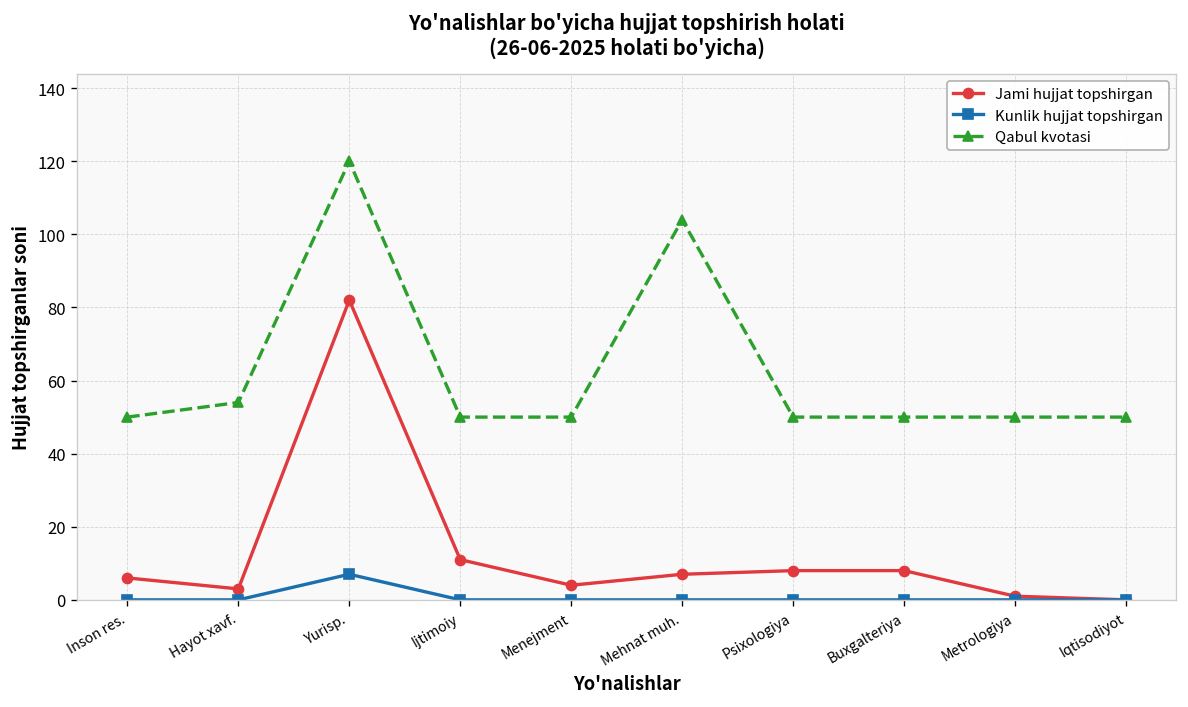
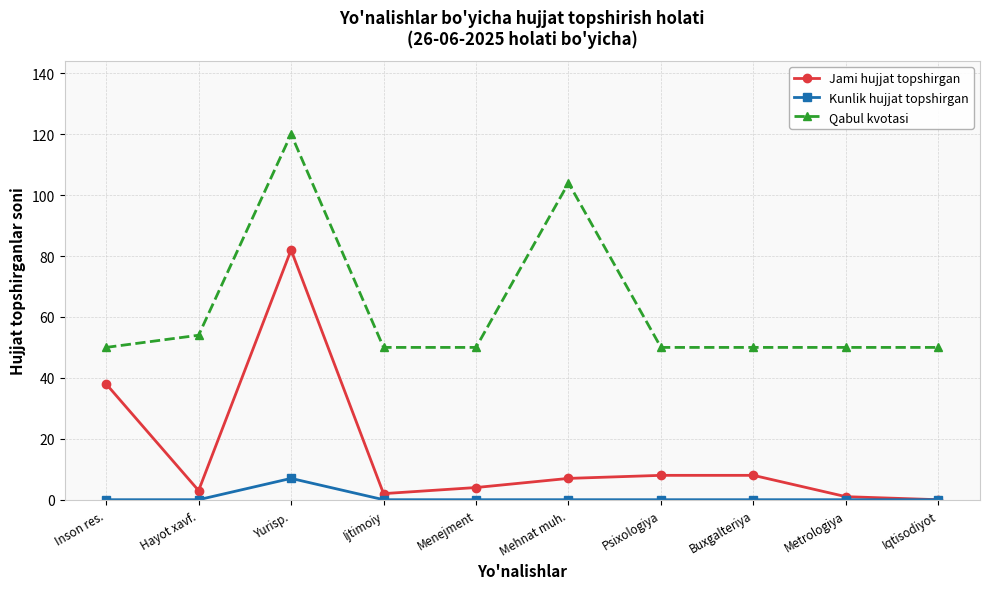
Jami hujjat topshirgan, Inson res.: 6 -> 38
Jami hujjat topshirgan, Ijtimoiy: 11 -> 2
